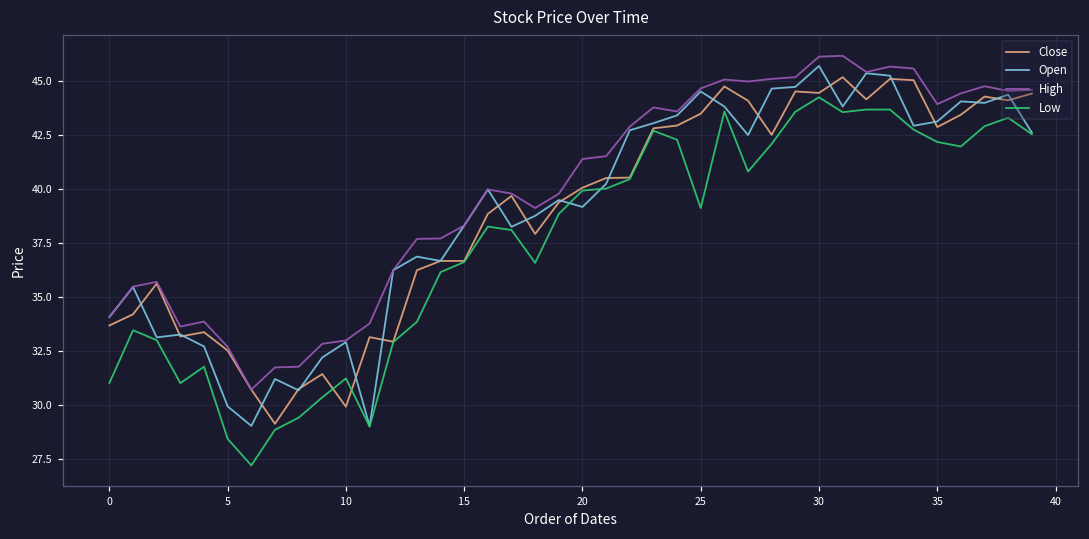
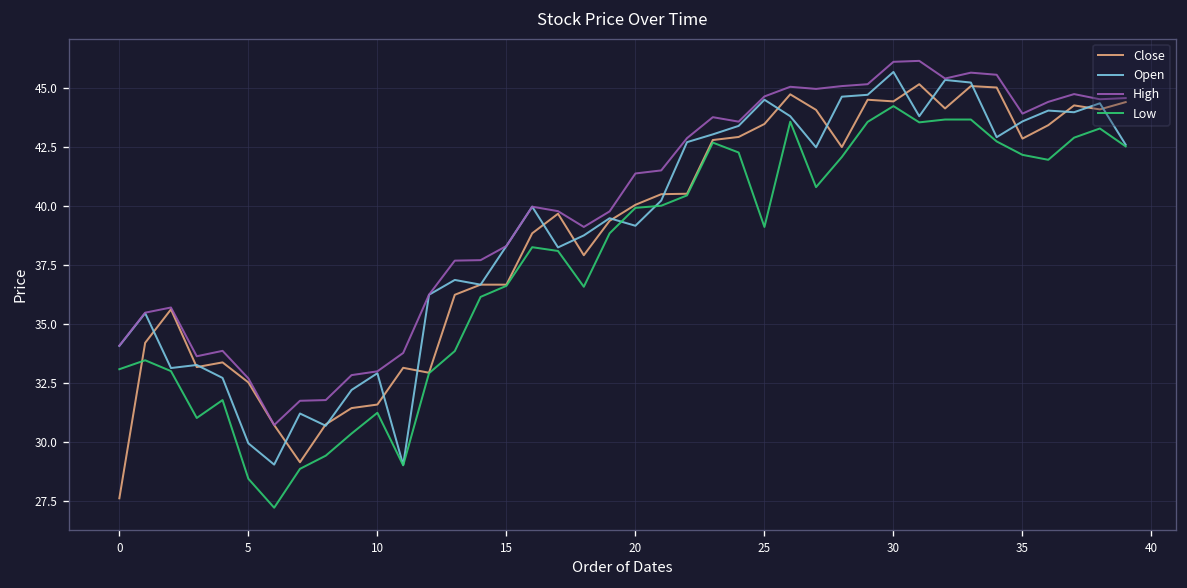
Close, 0: 33.7 -> 27.6
Low, 0: 31.0 -> 33.1
Close, 10: 29.9 -> 31.6
Open, 35: 43.1 -> 43.6
